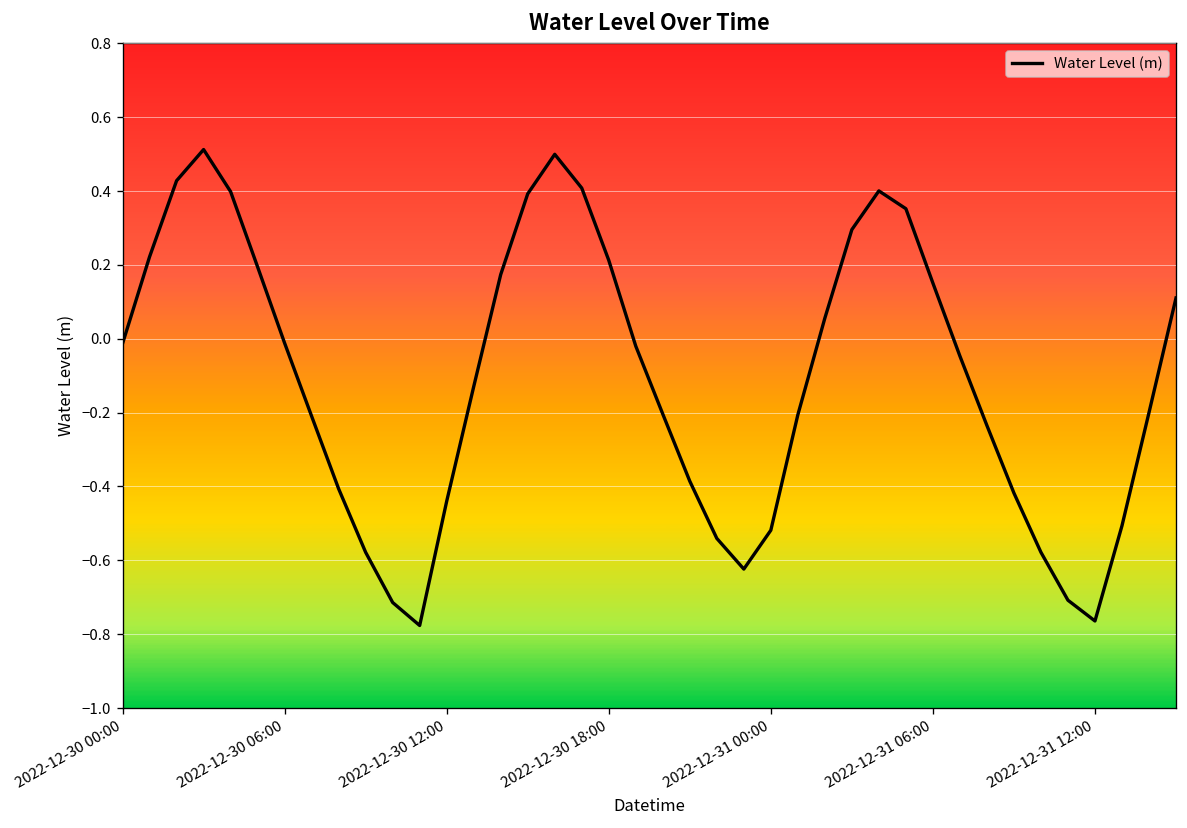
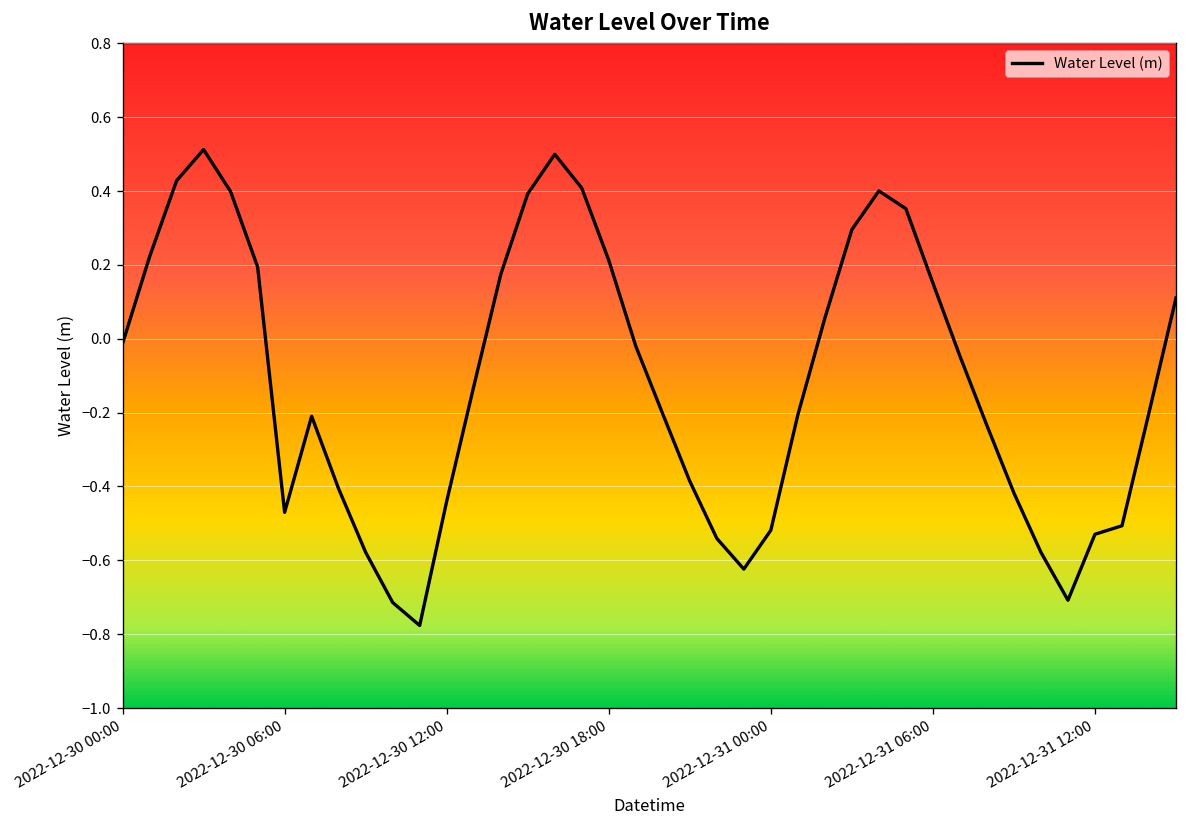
2022-12-30 06:00: -0.01 -> -0.47
2022-12-31 12:00: -0.76 -> -0.53
